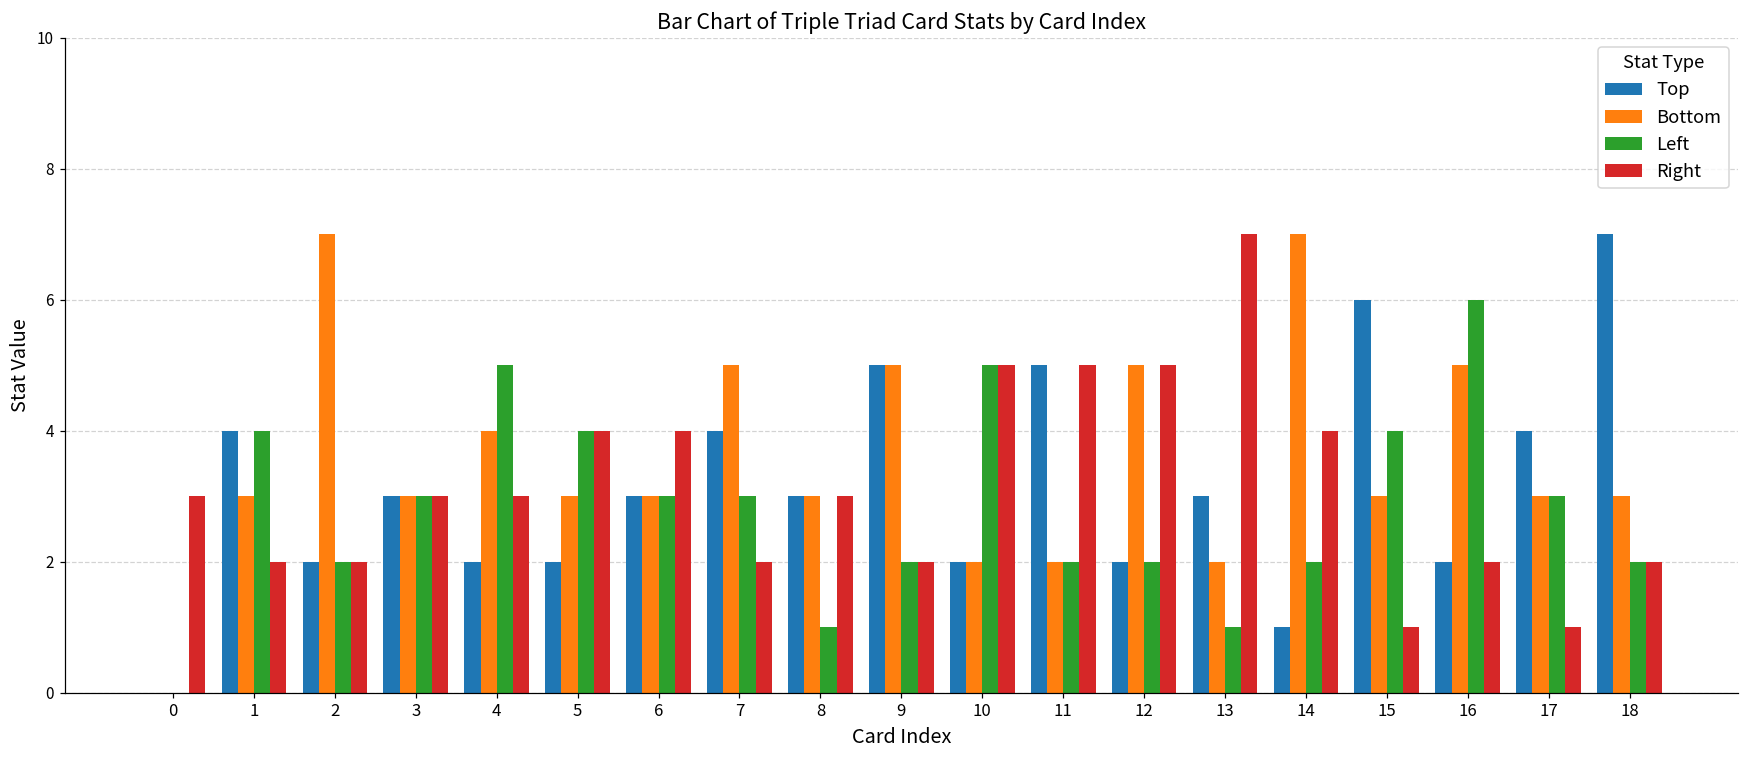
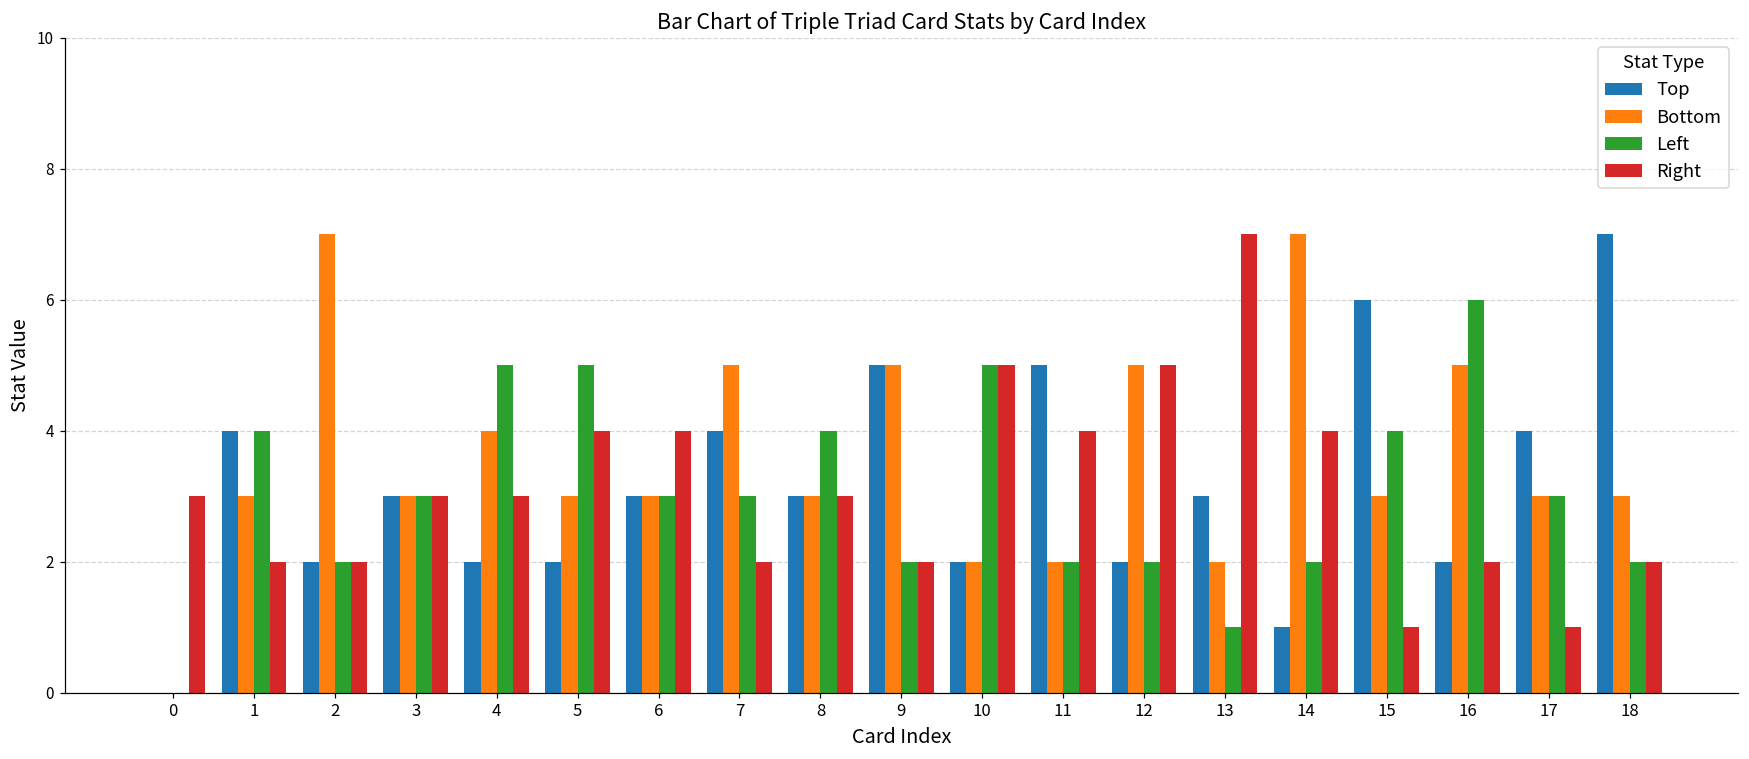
Left, 5: 4 -> 5
Left, 8: 1 -> 4
Right, 11: 5 -> 4
